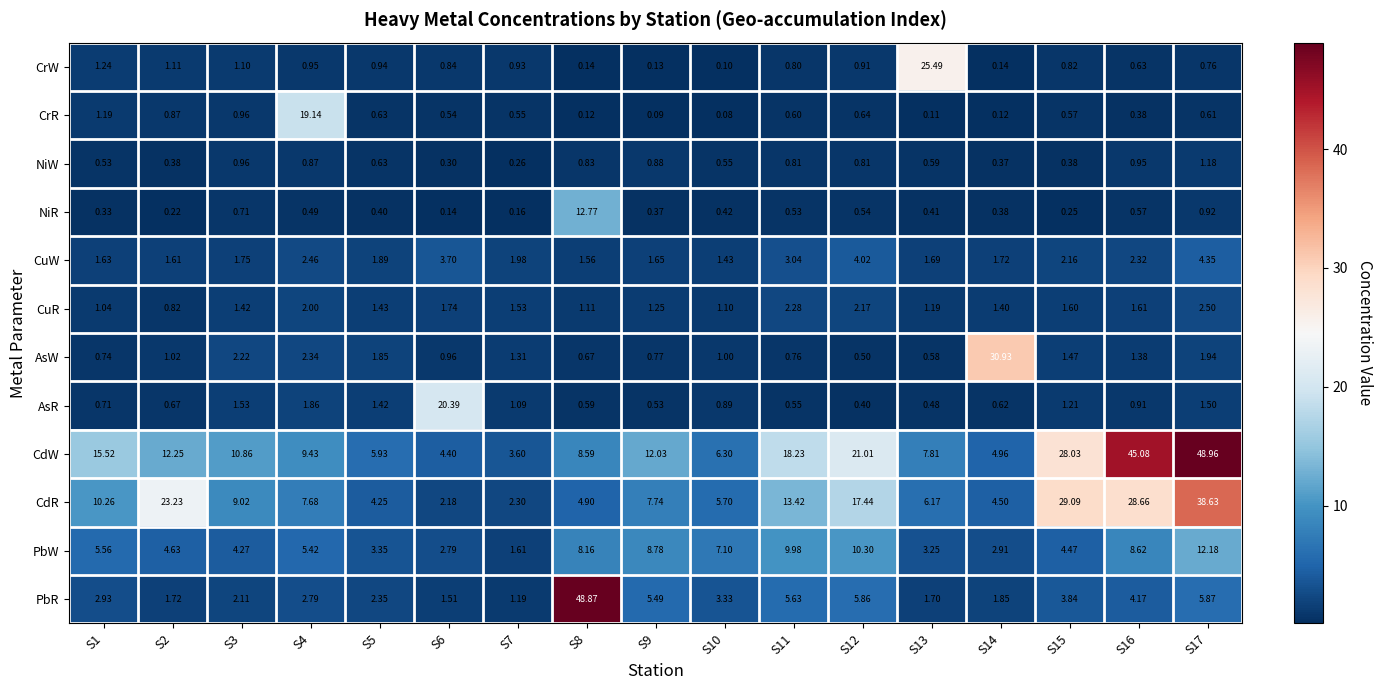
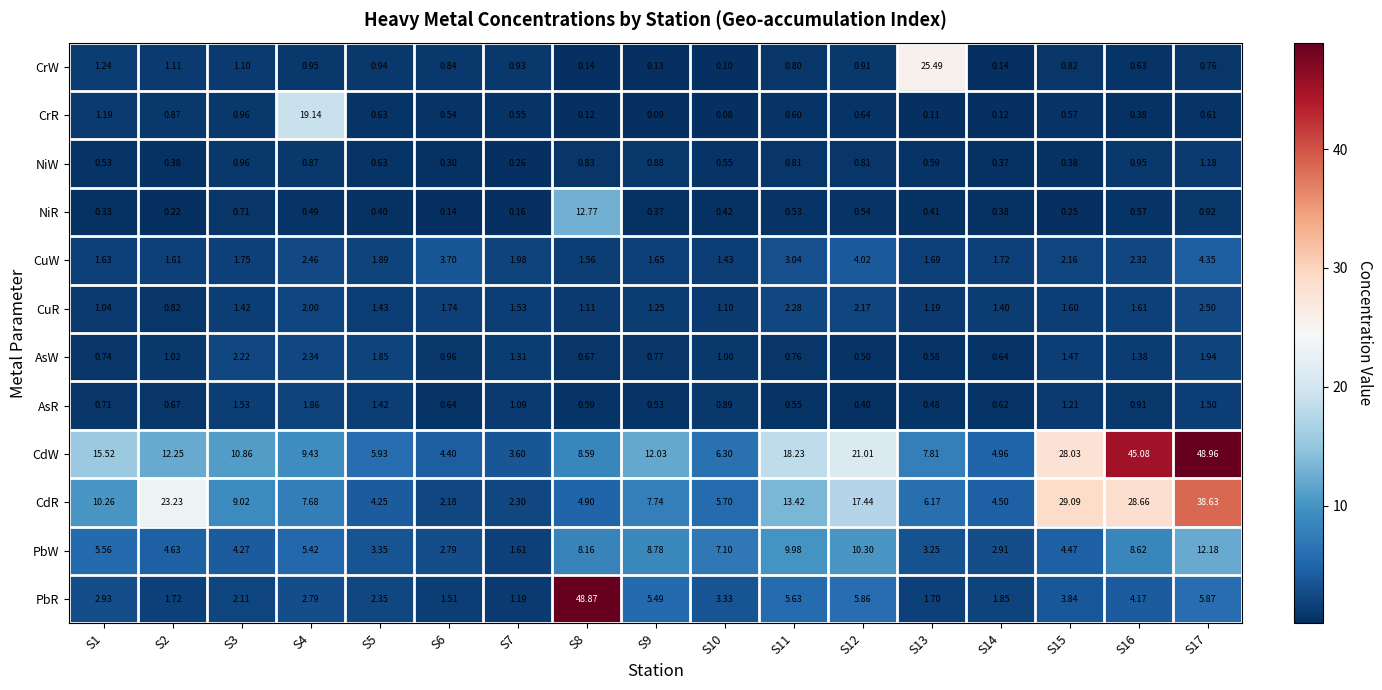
AsW, S14: 30.93 -> 0.64
AsR, S6: 20.39 -> 0.64
